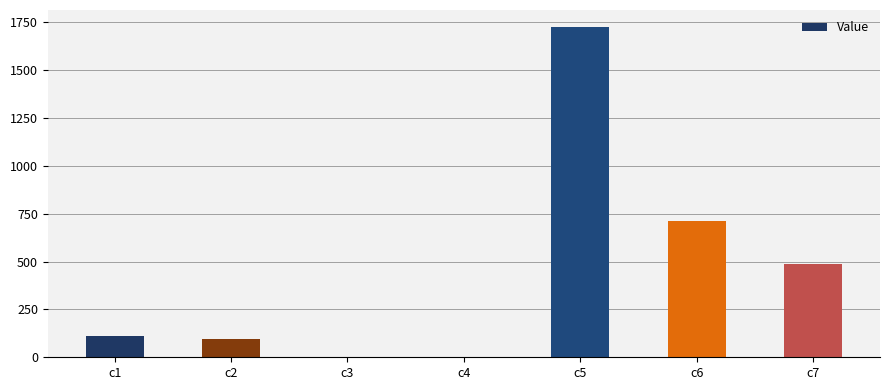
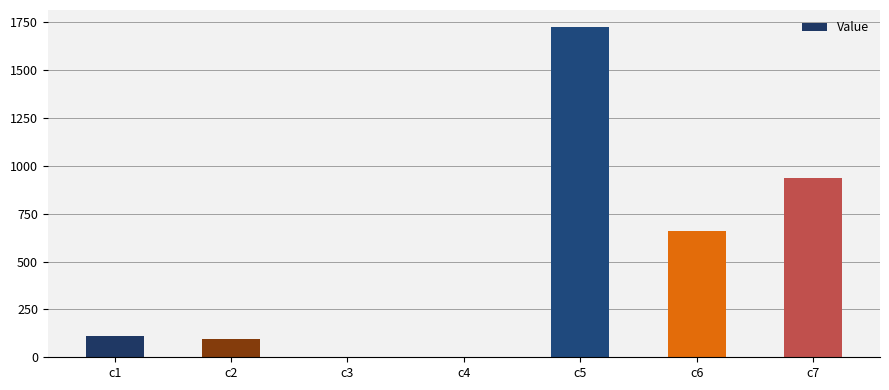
c6: 710 -> 660
c7: 490 -> 940
